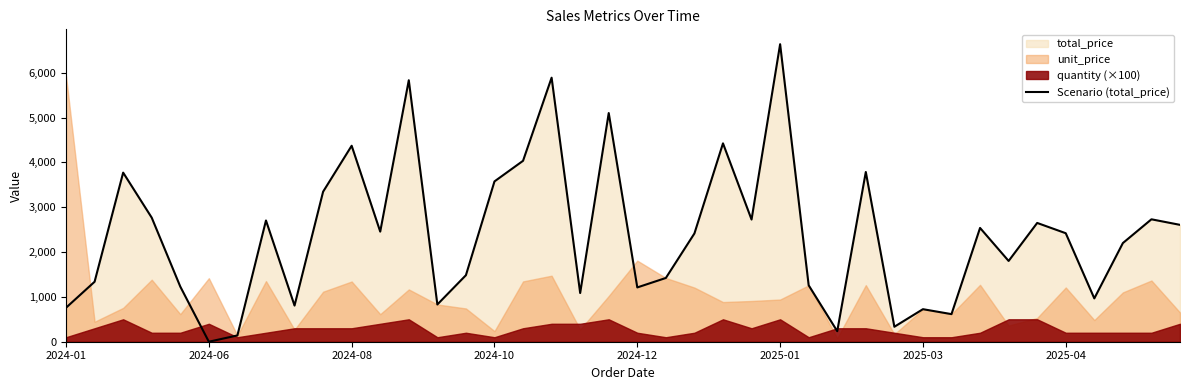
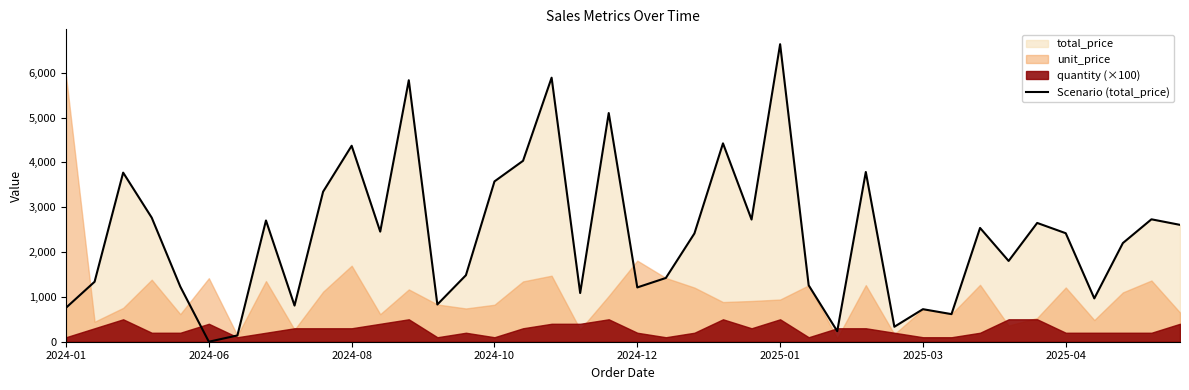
unit_price, 2024-08: 1,300 -> 1,700
unit_price, 2024-10: 200 -> 800
